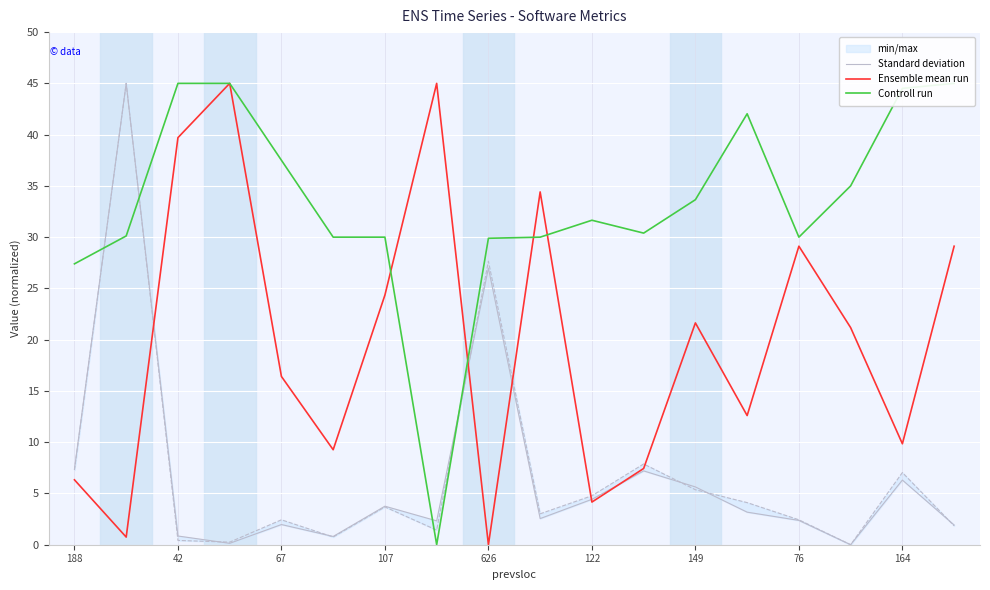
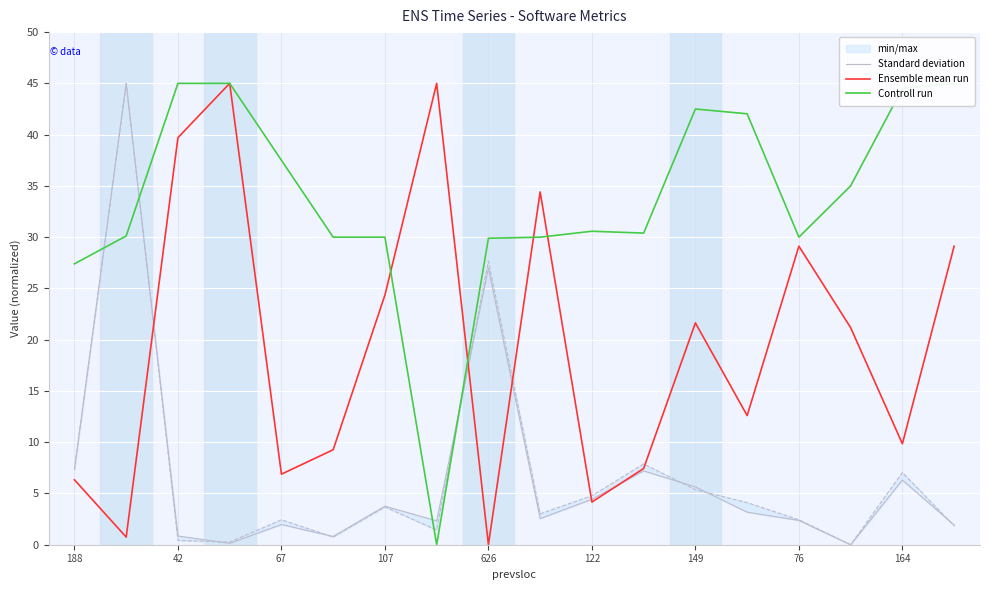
Ensemble mean run, 67: 16.4 -> 6.9
Controll run, 122: 31.6 -> 30.6
Controll run, 149: 33.7 -> 42.5
